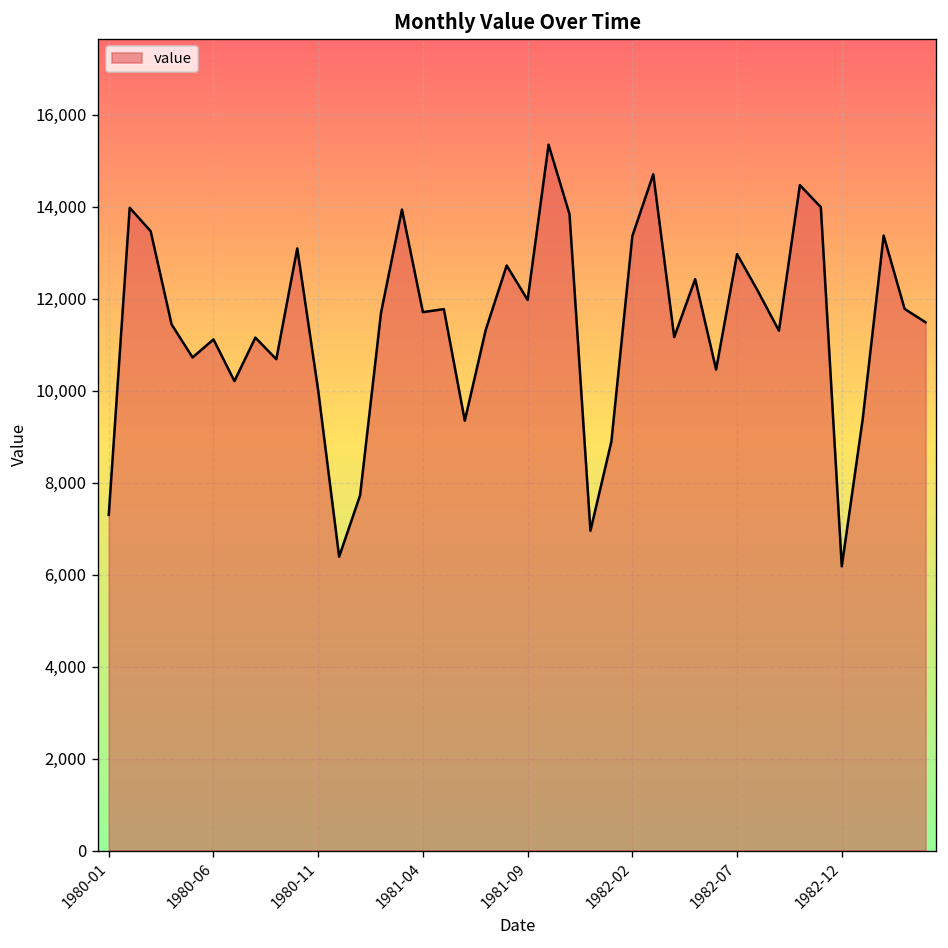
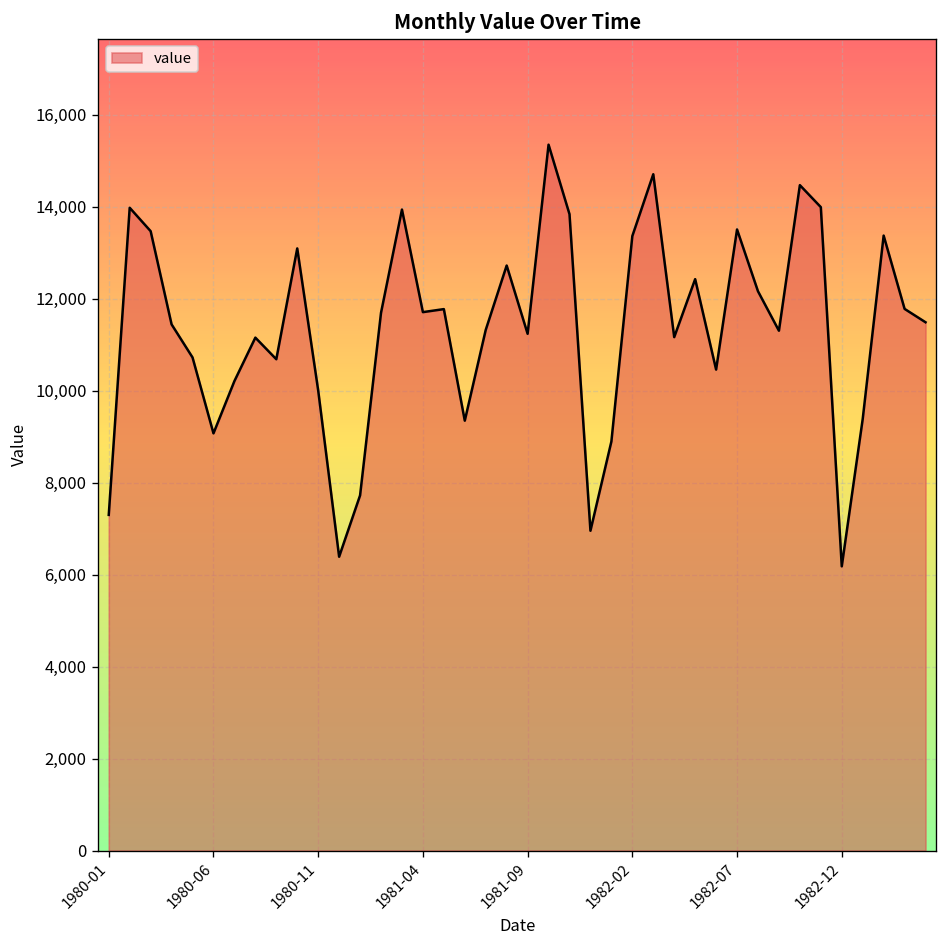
1980-06: 11,100 -> 9,100
1981-09: 12,000 -> 11,200
1982-07: 13,000 -> 13,500
